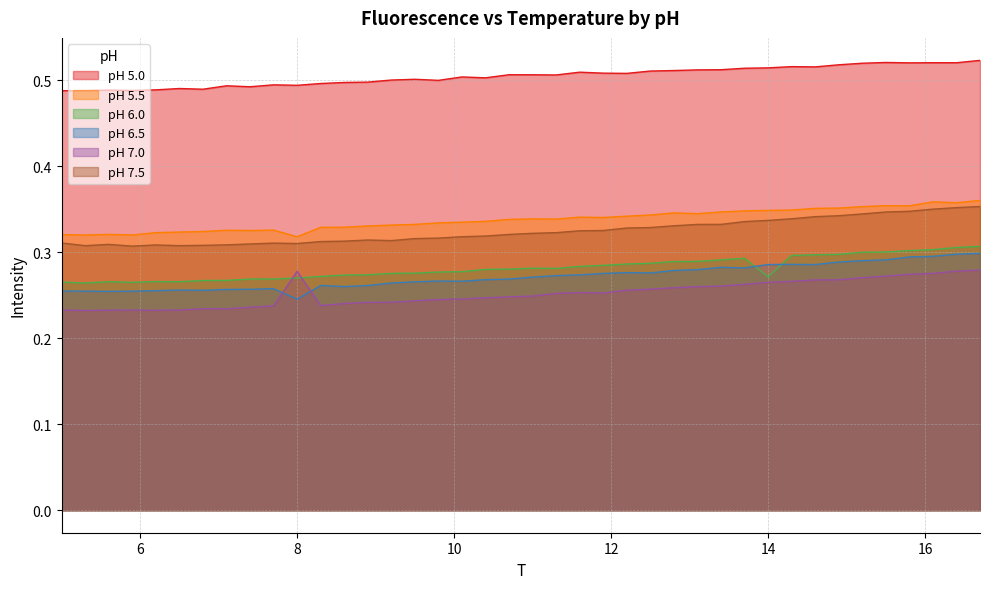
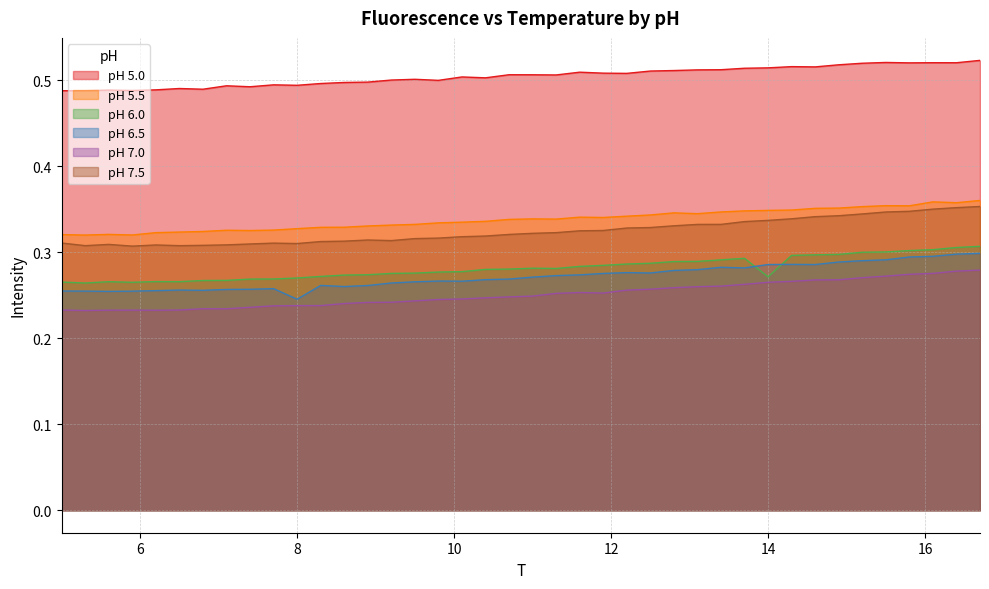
pH 5.5, 8: 0.32 -> 0.33
pH 7.0, 8: 0.28 -> 0.24
